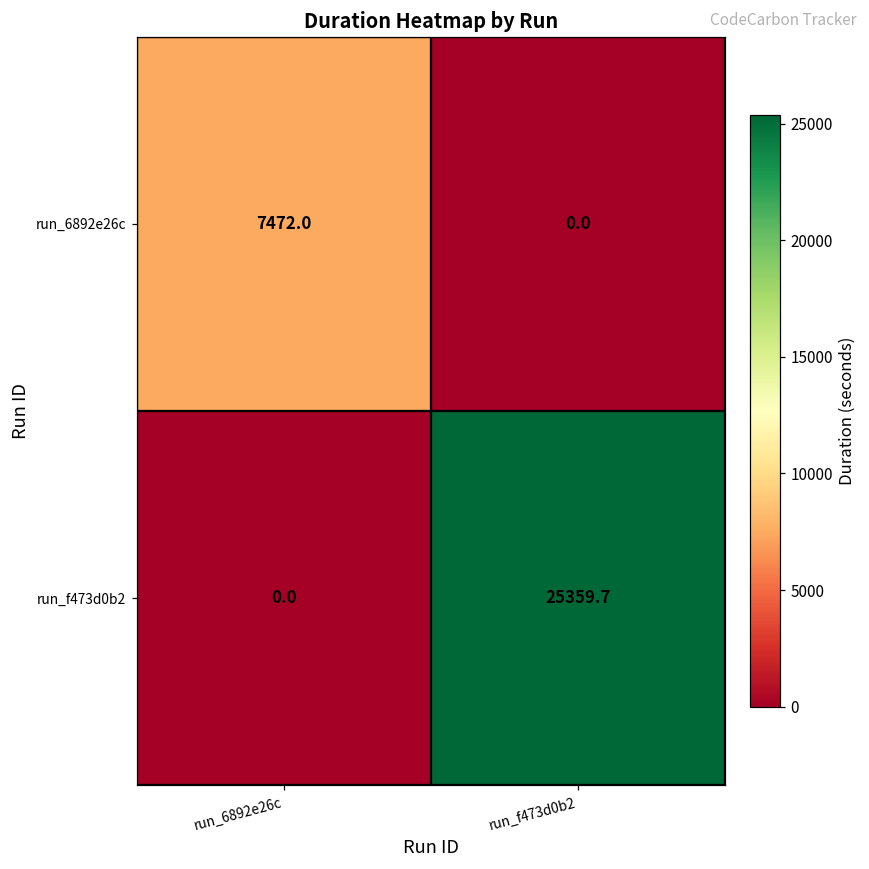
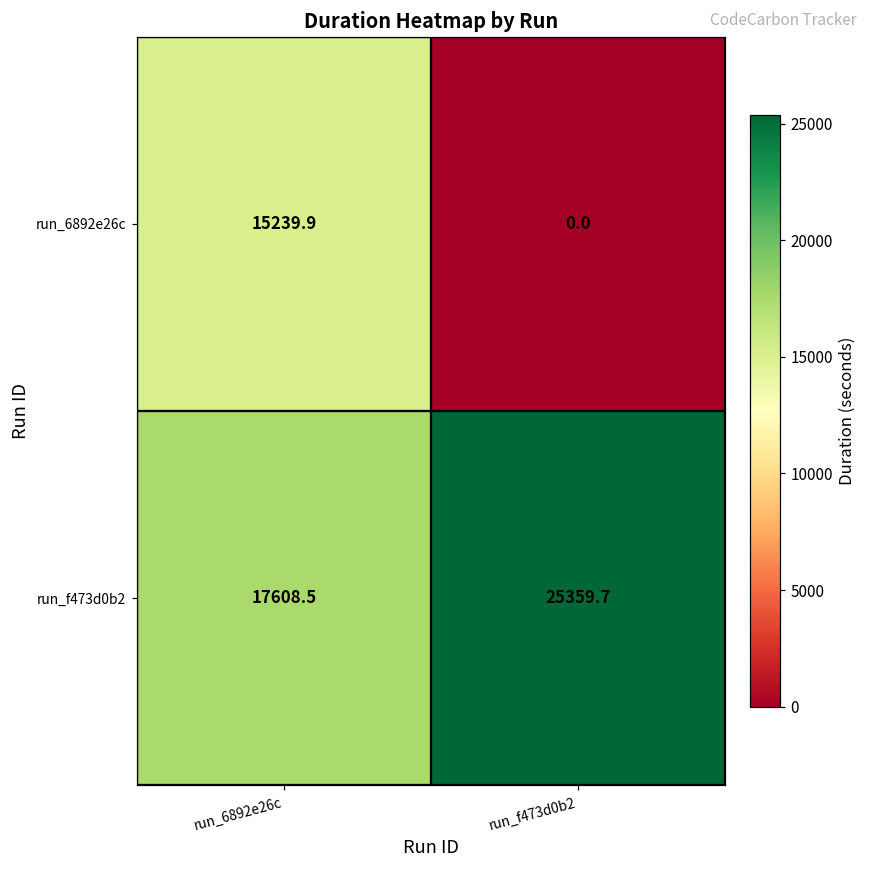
run_6892e26c, run_6892e26c: 7472.0 -> 15239.9
run_f473d0b2, run_6892e26c: 0.0 -> 17608.5
